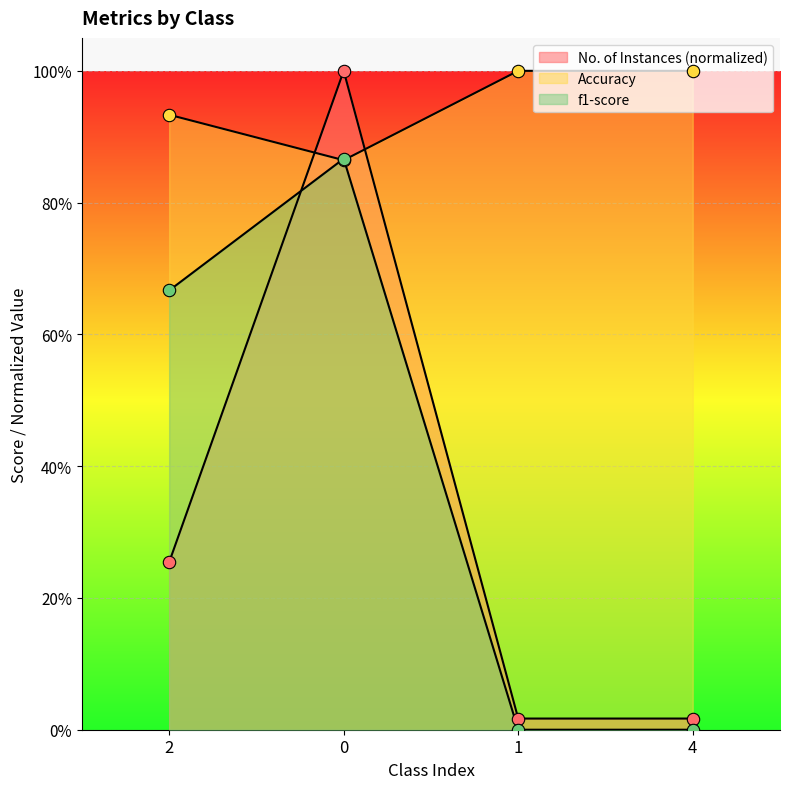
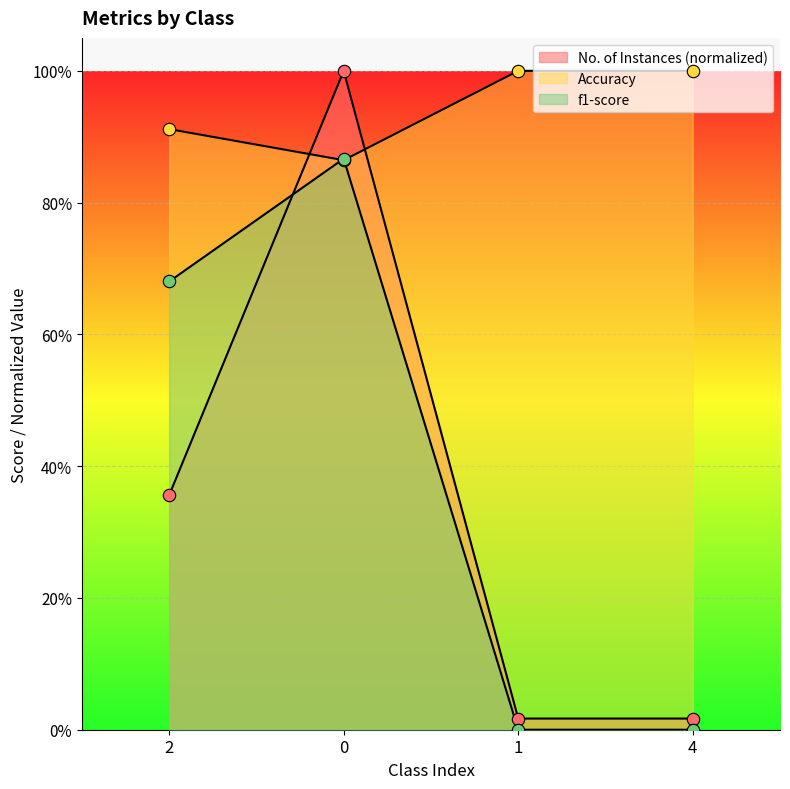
No. of Instances (normalized), 2: 25% -> 36%
Accuracy, 2: 93% -> 91%
f1-score, 2: 67% -> 68%
